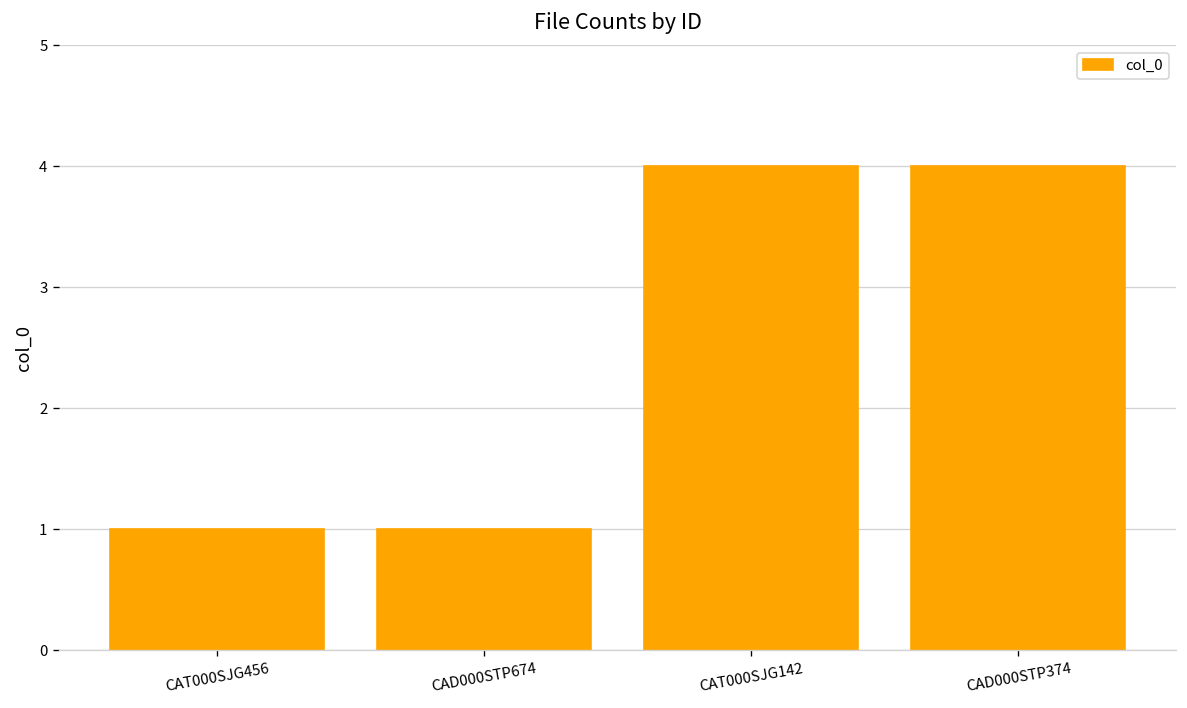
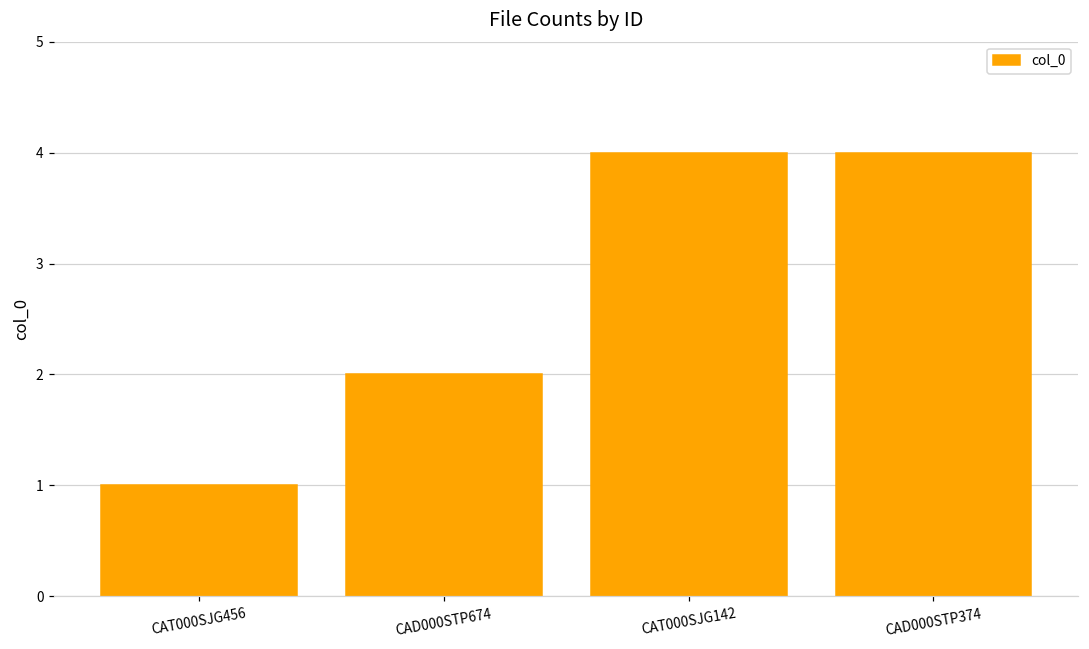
CAD000STP674: 1 -> 2
